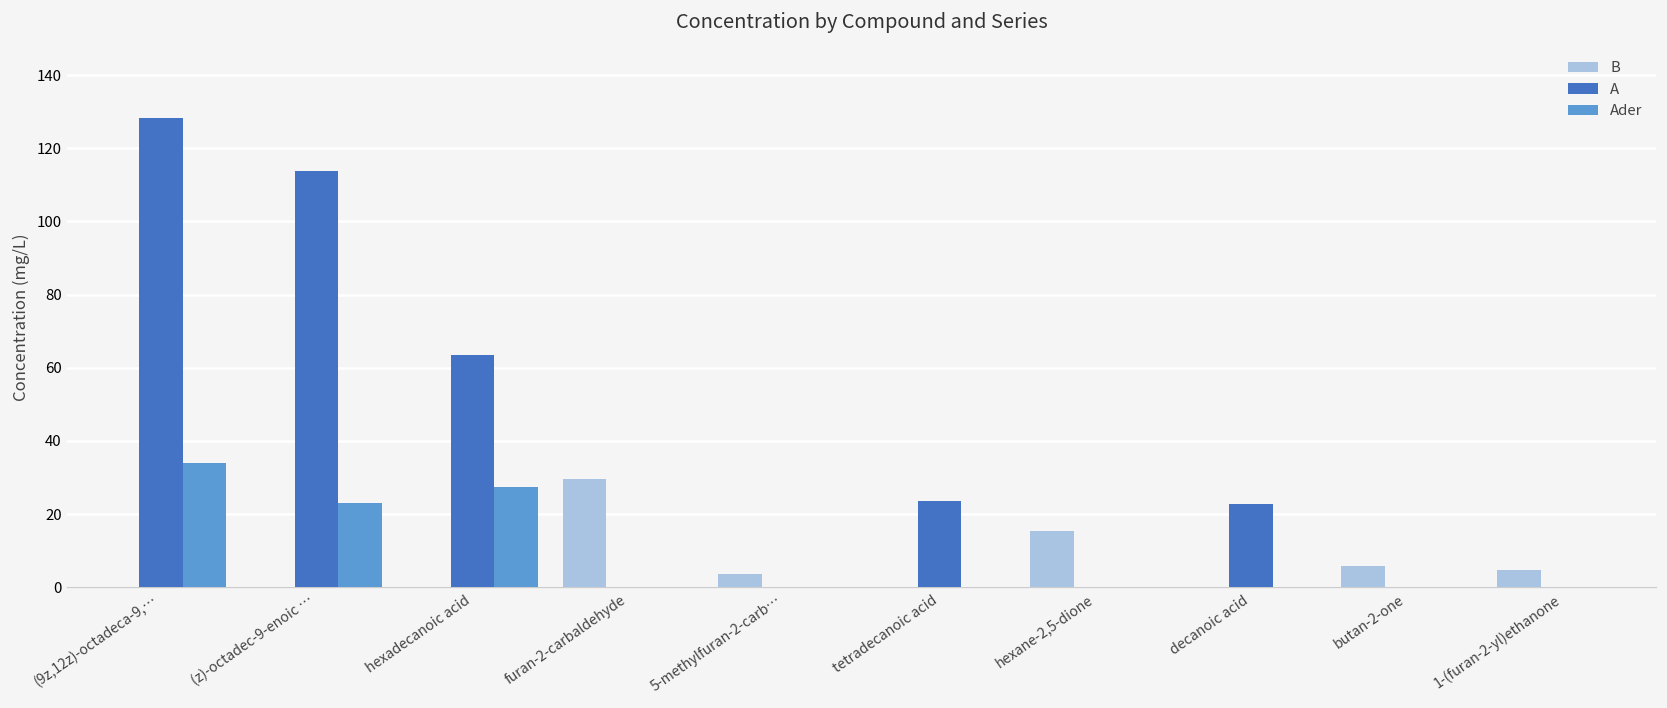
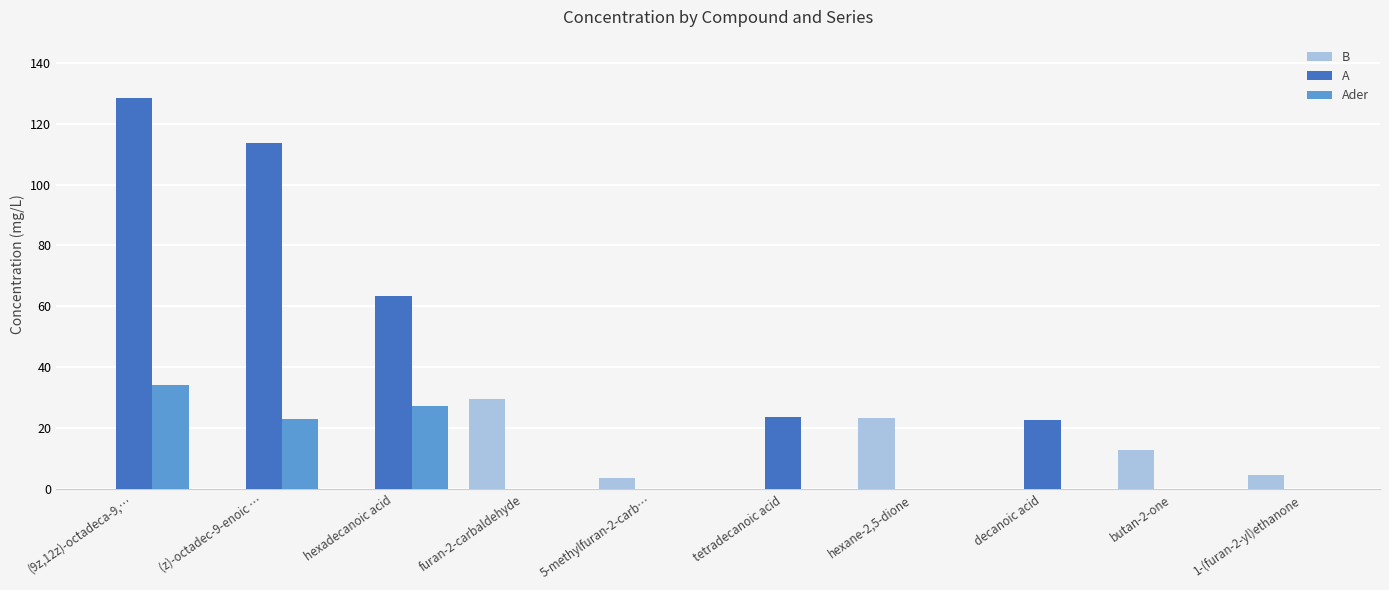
B, hexane-2,5-dione: 15 -> 23
B, butan-2-one: 6 -> 13
